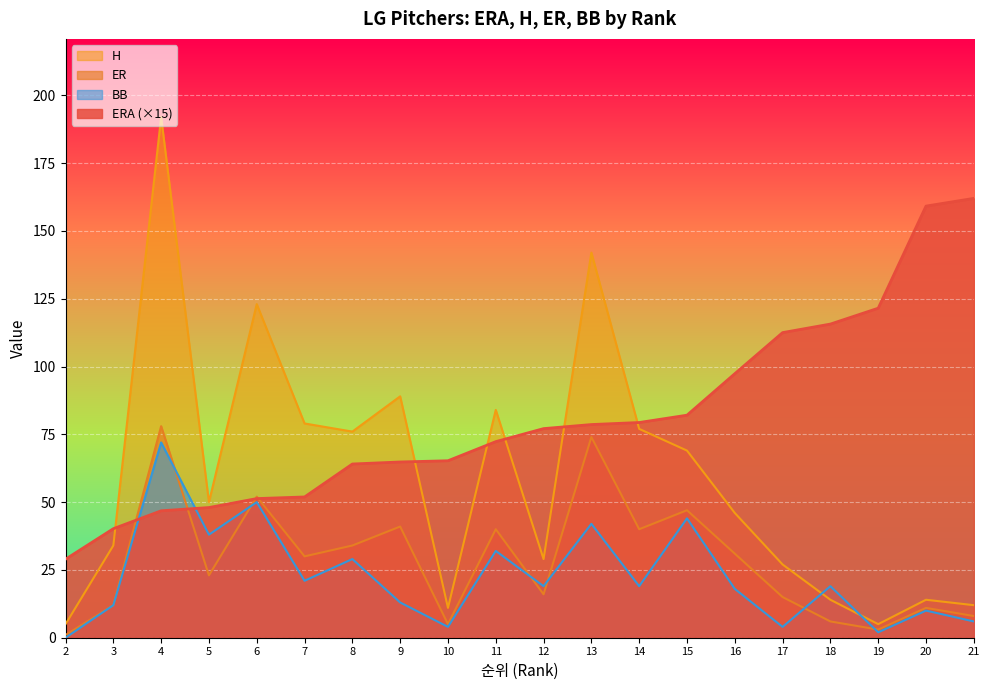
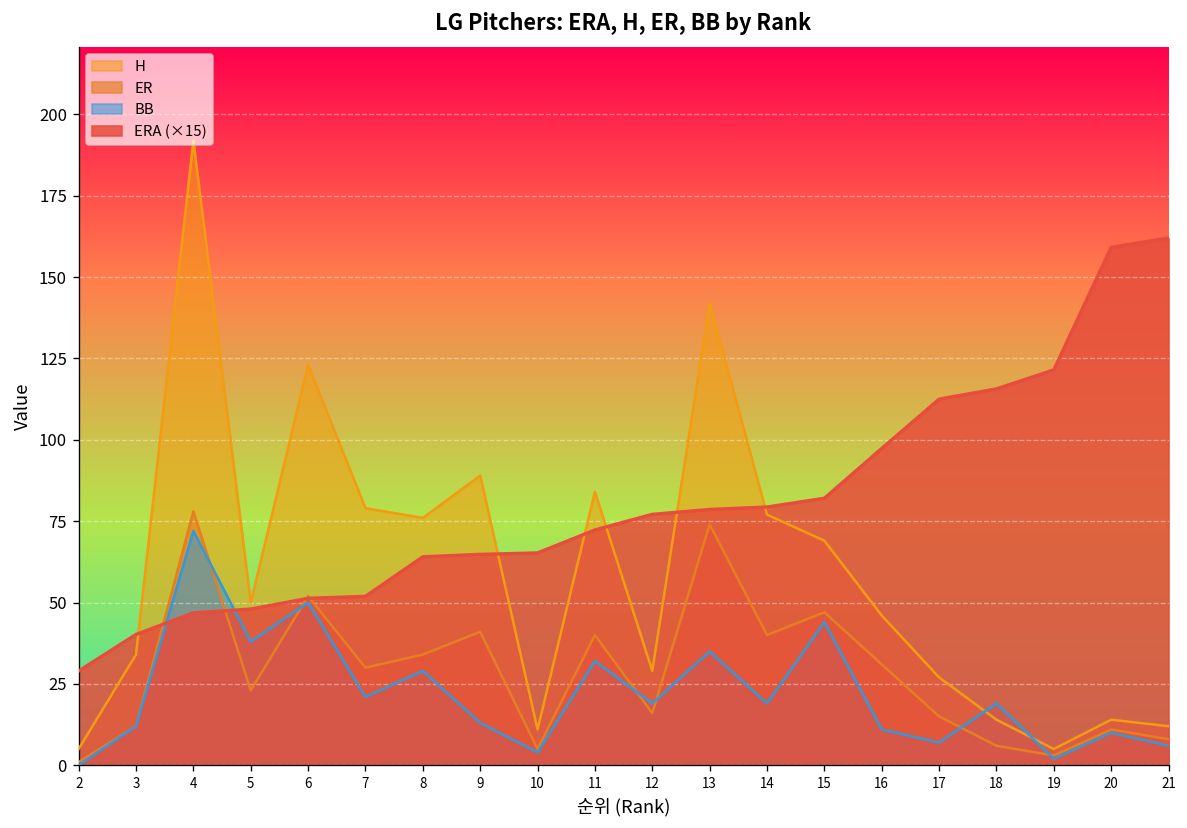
BB, 13: 42 -> 35
BB, 16: 18 -> 11
BB, 17: 4 -> 7
